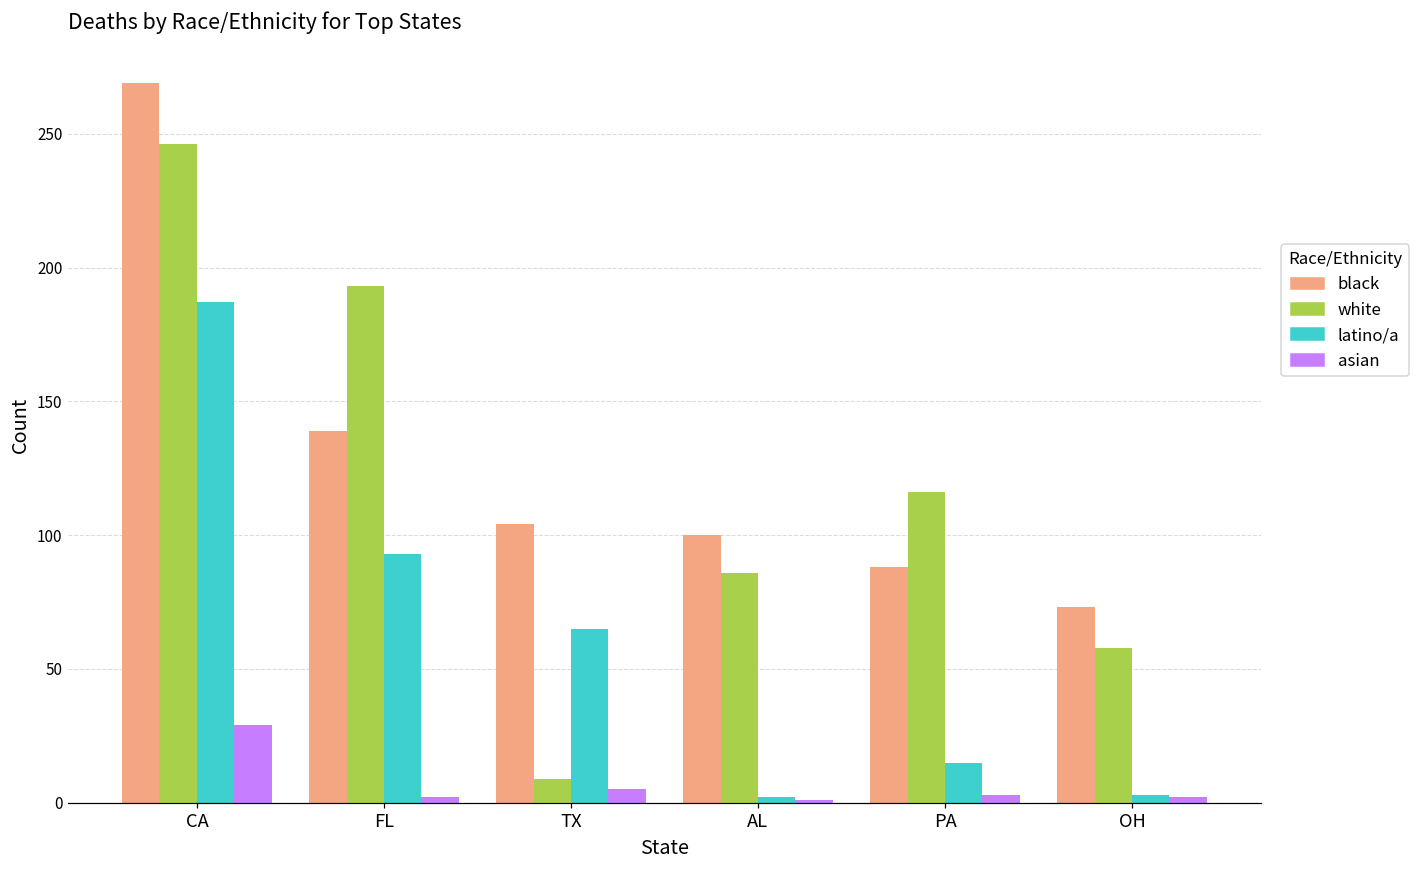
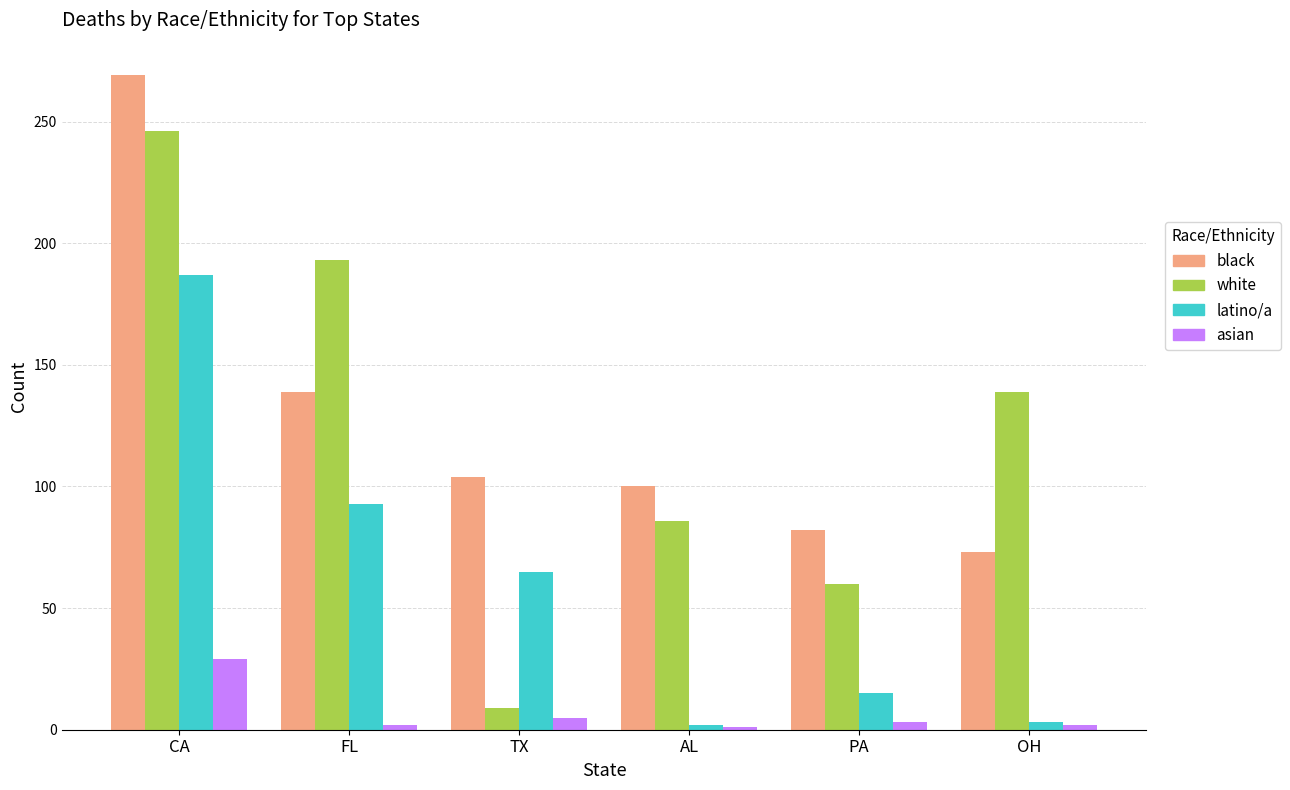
black, PA: 88 -> 82
white, PA: 116 -> 60
white, OH: 58 -> 139
